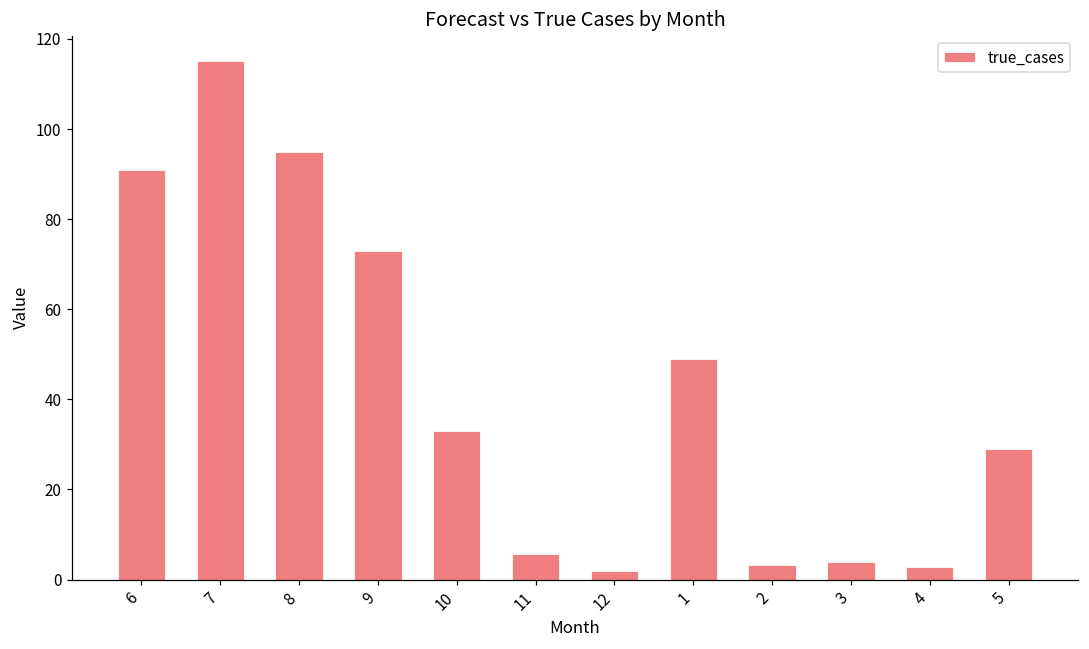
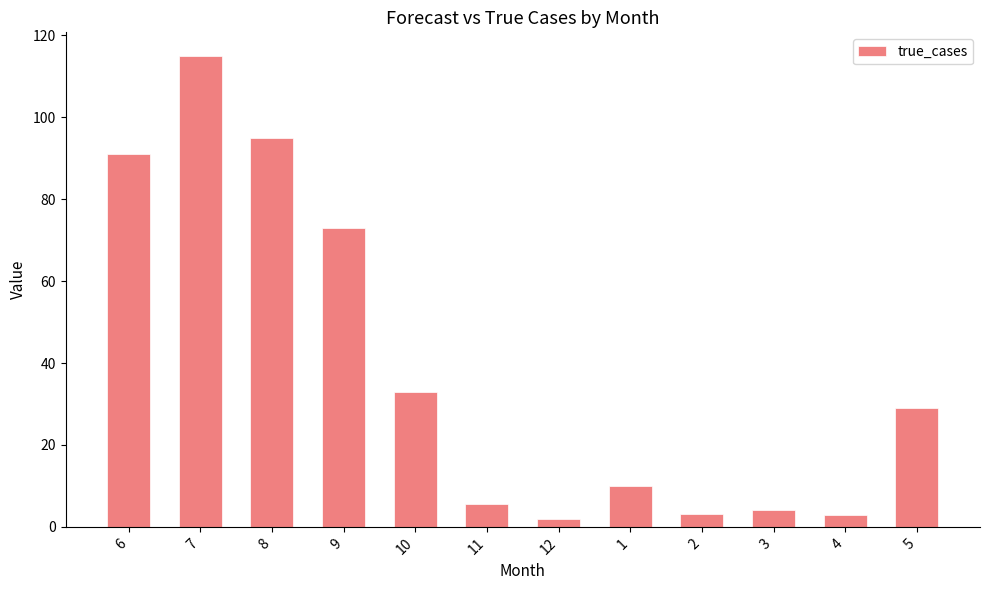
1: 49 -> 10
